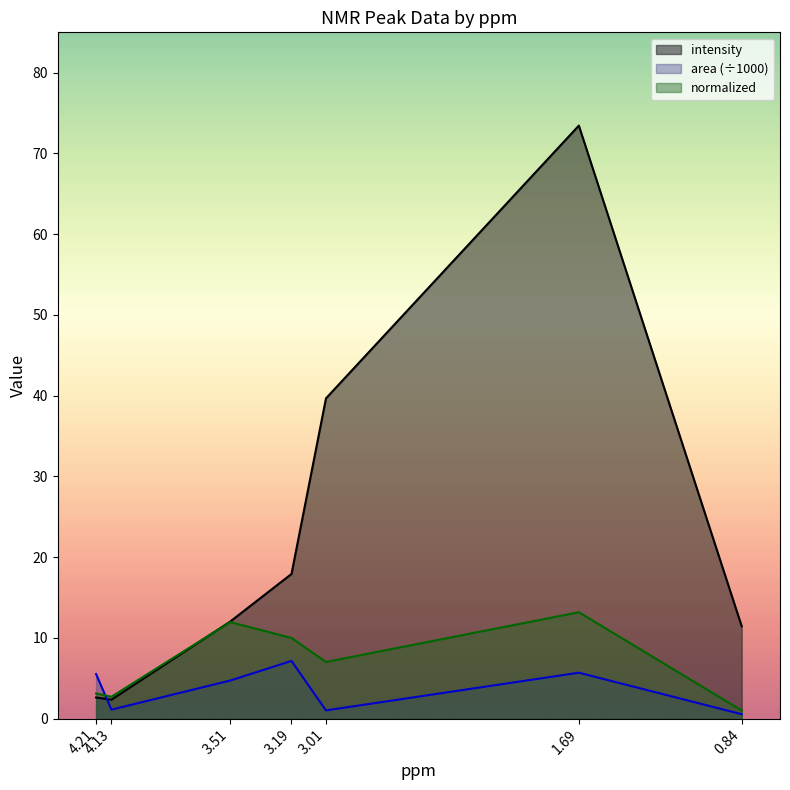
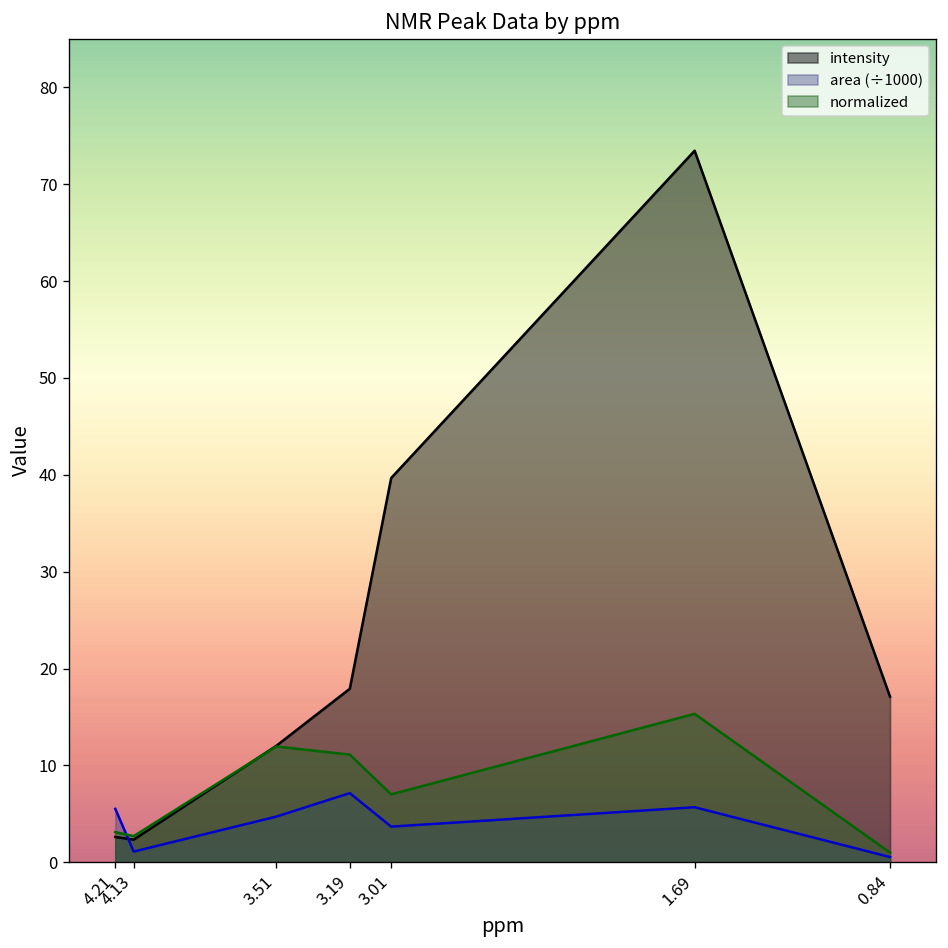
normalized, 3.19: 10 -> 11
area (÷1000), 3.01: 1 -> 4
normalized, 1.69: 13 -> 15
intensity, 0.84: 11 -> 17
